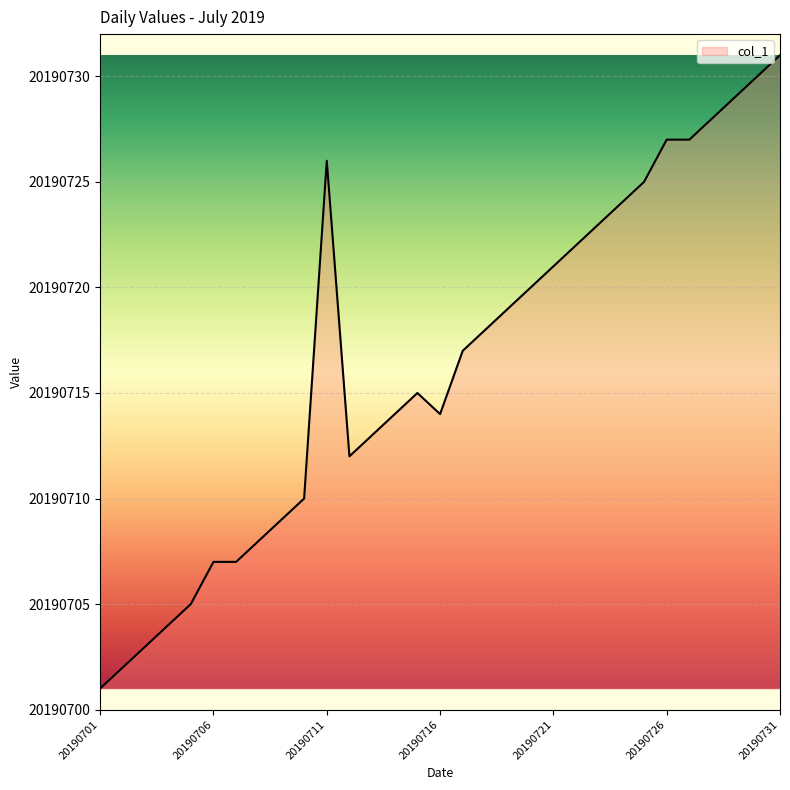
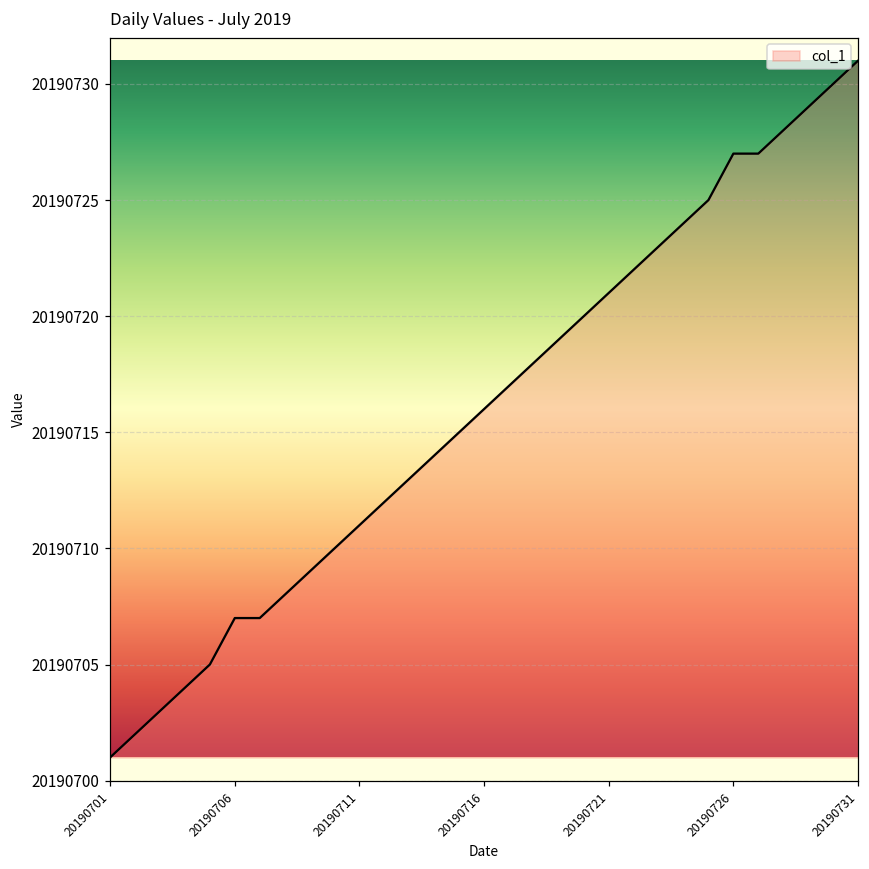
20190711: 20190726 -> 20190711
20190716: 20190714 -> 20190716
